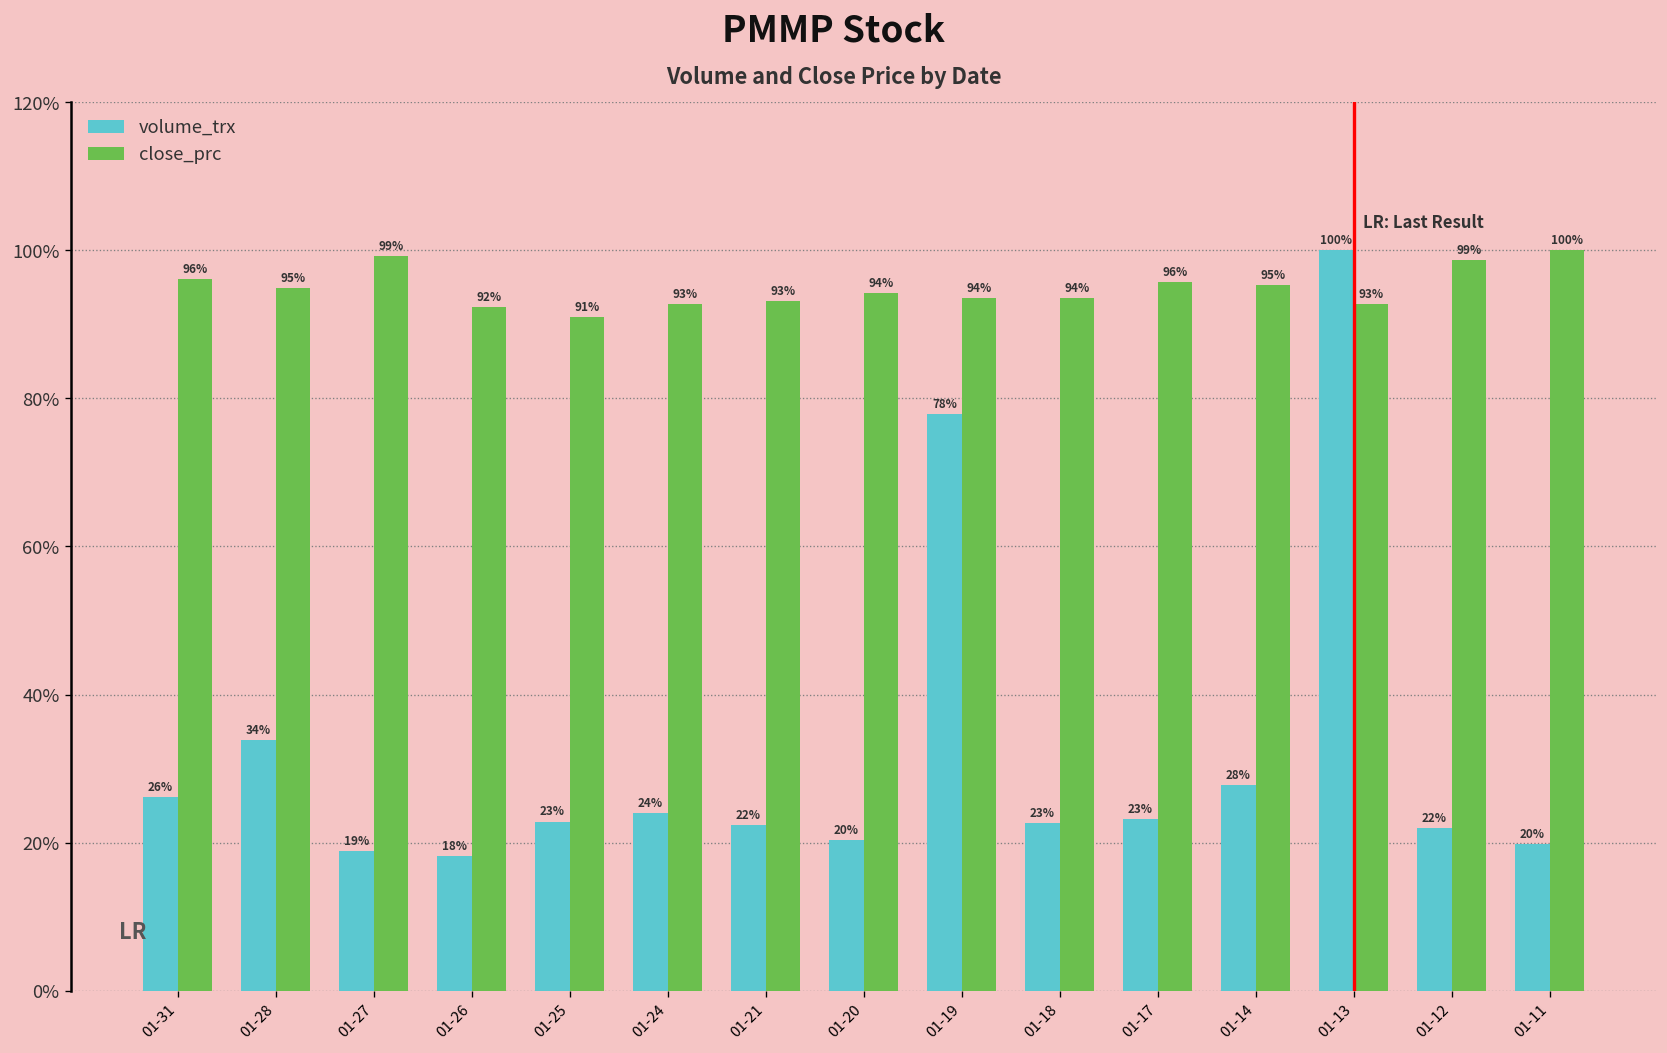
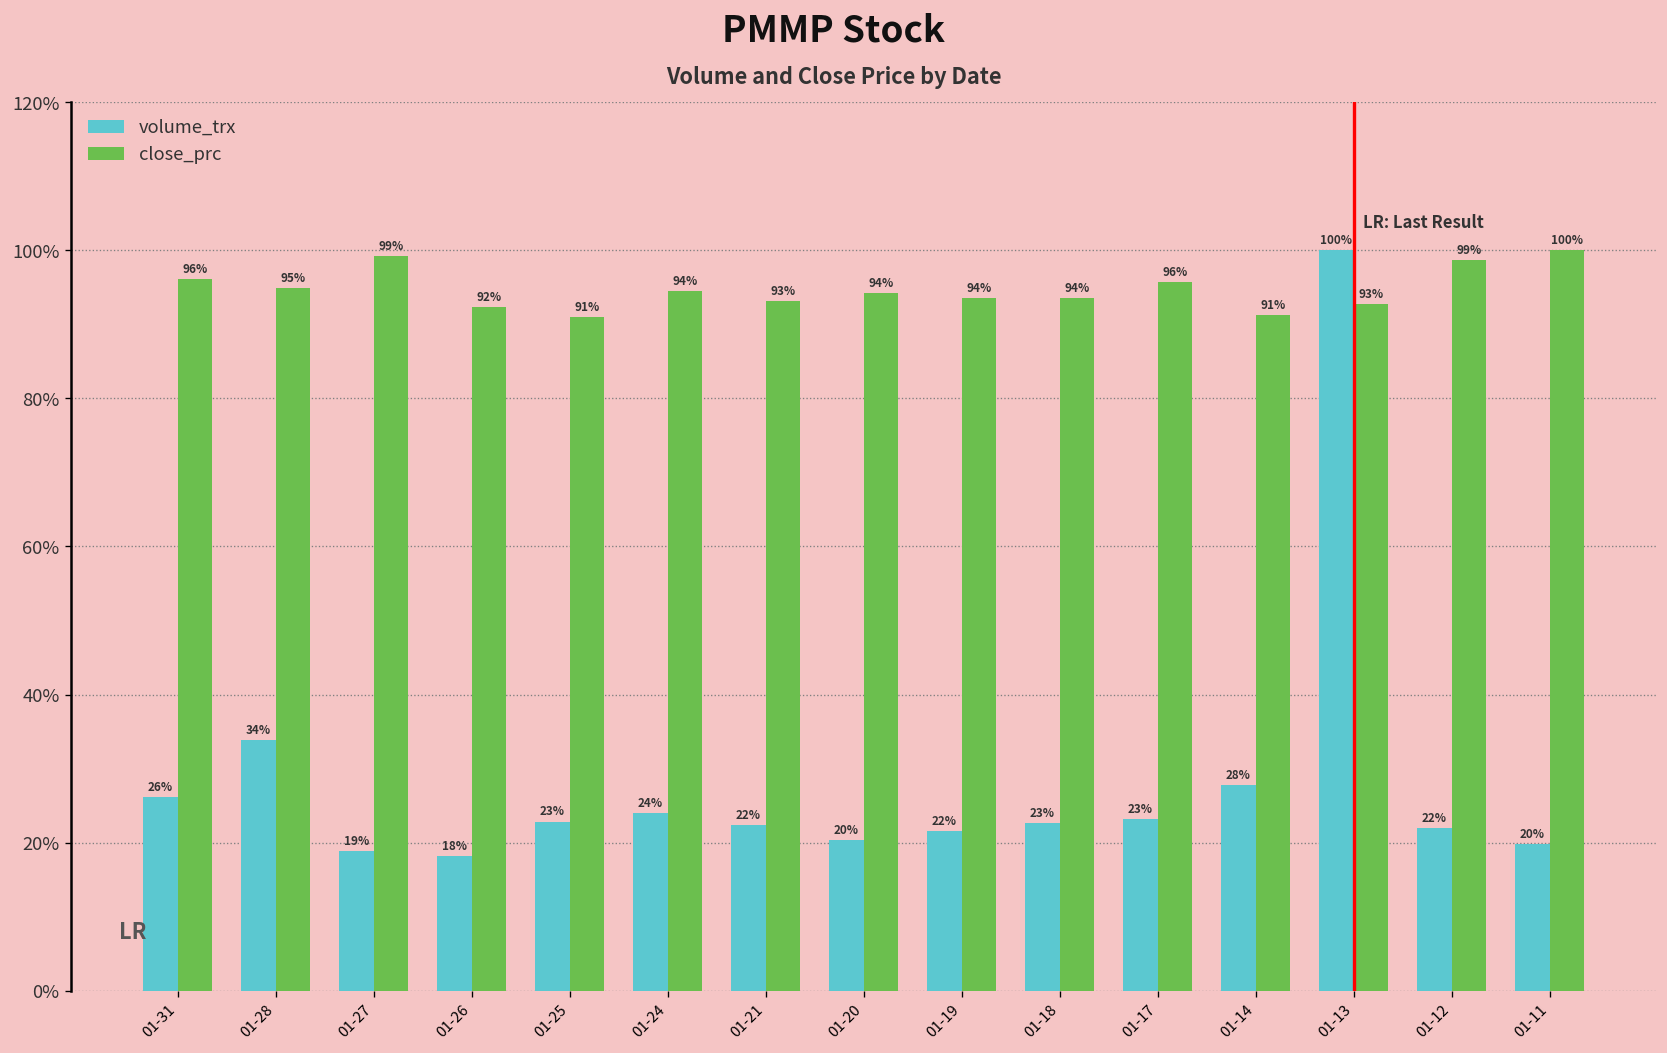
close_prc, 01-24: 93% -> 94%
volume_trx, 01-19: 78% -> 22%
close_prc, 01-14: 95% -> 91%
